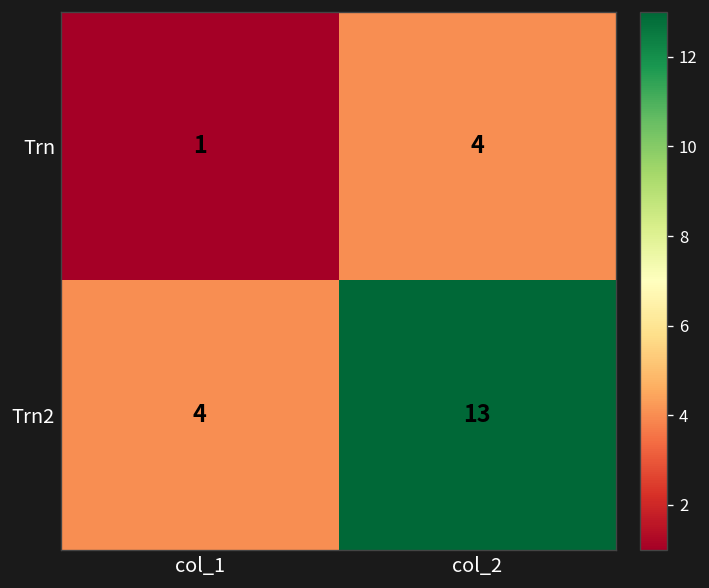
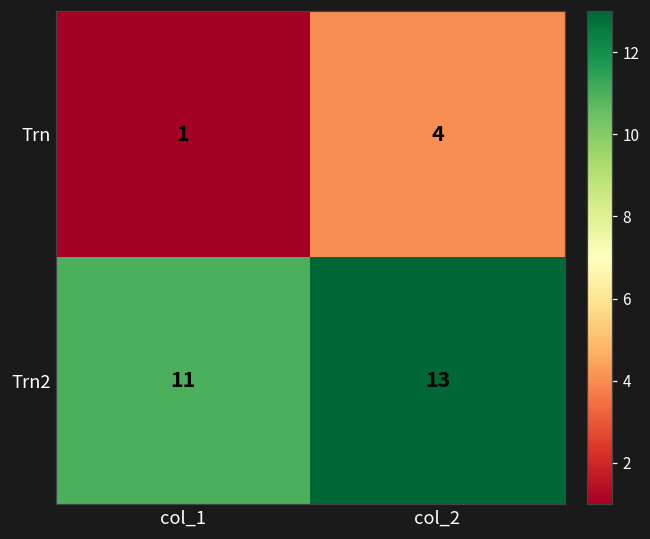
Trn2, col_1: 4 -> 11
